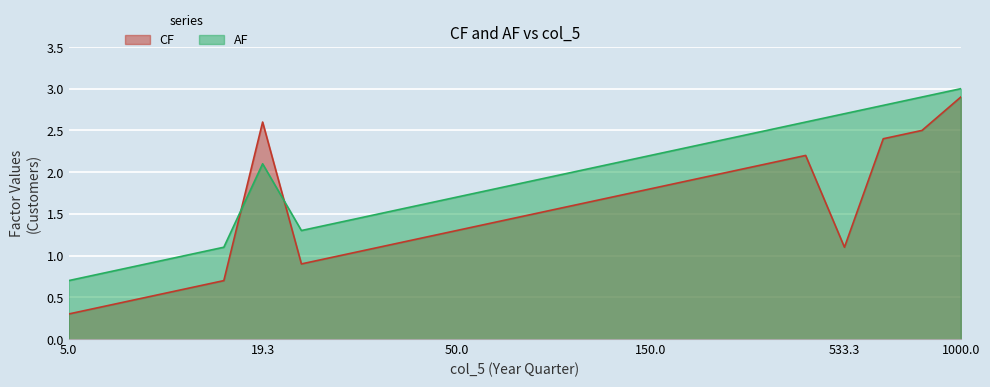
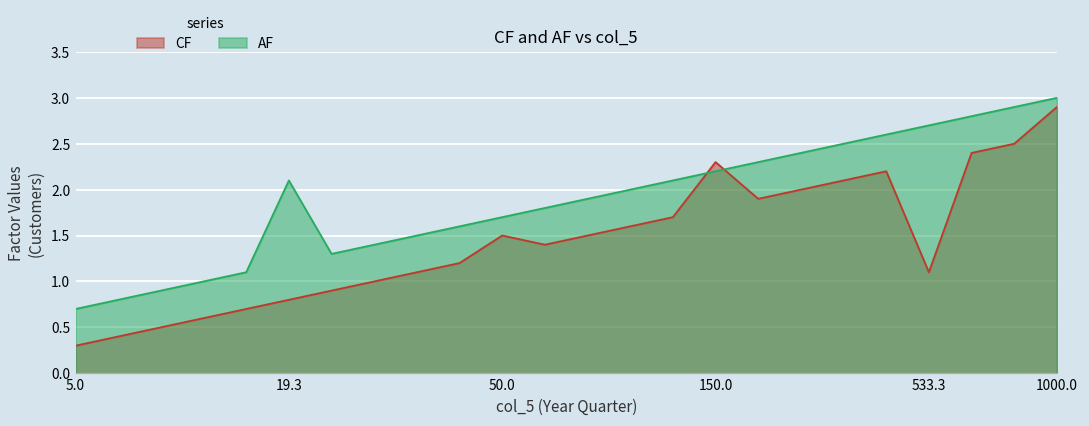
CF, 19.3: 2.6 -> 0.8
CF, 50.0: 1.3 -> 1.5
CF, 150.0: 1.8 -> 2.3
